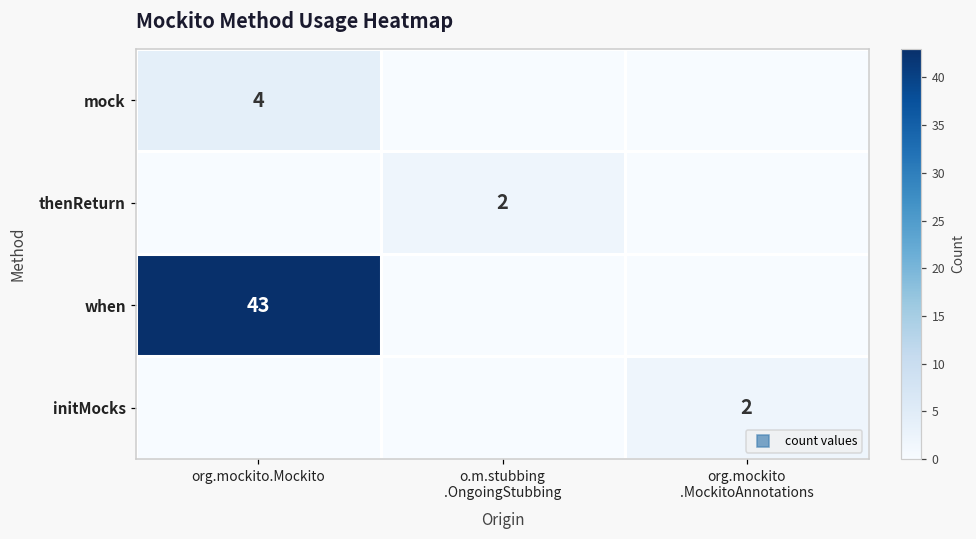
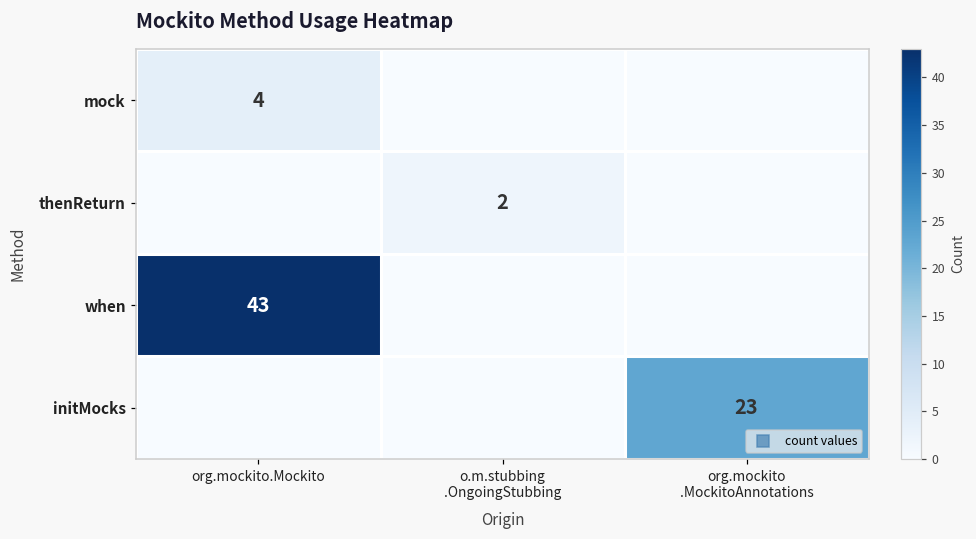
initMocks, org.mockito .MockitoAnnotations: 2 -> 23
